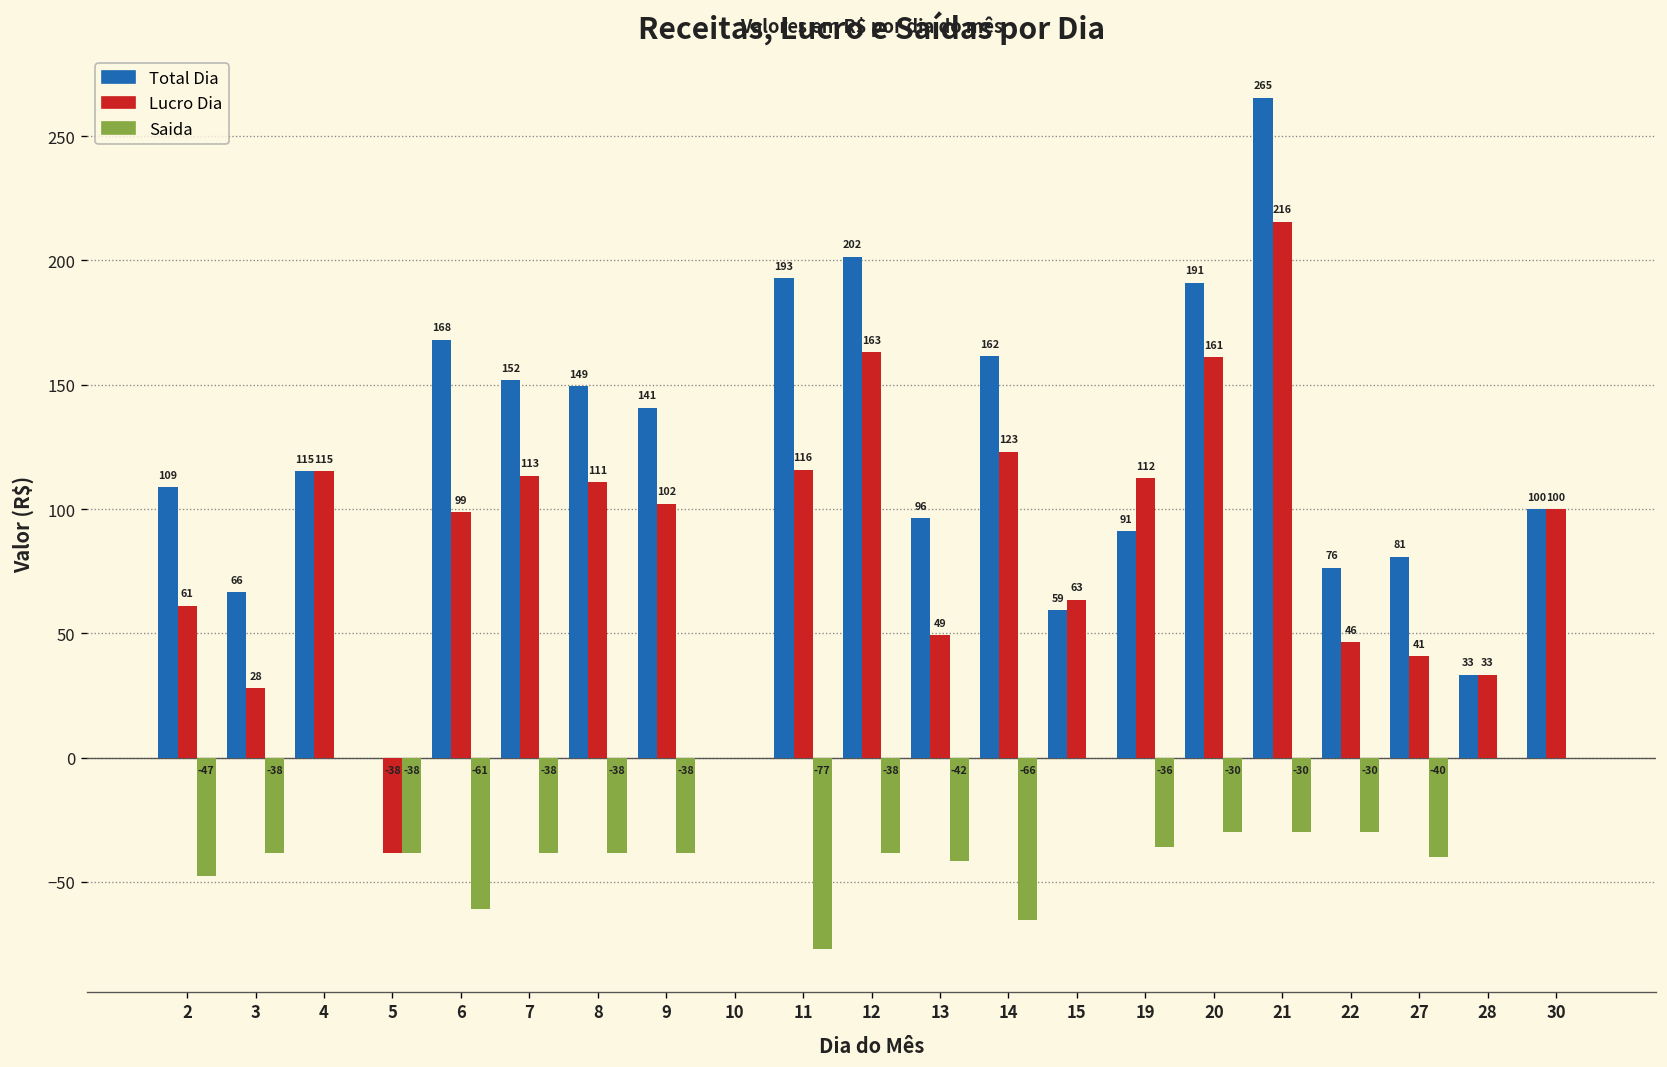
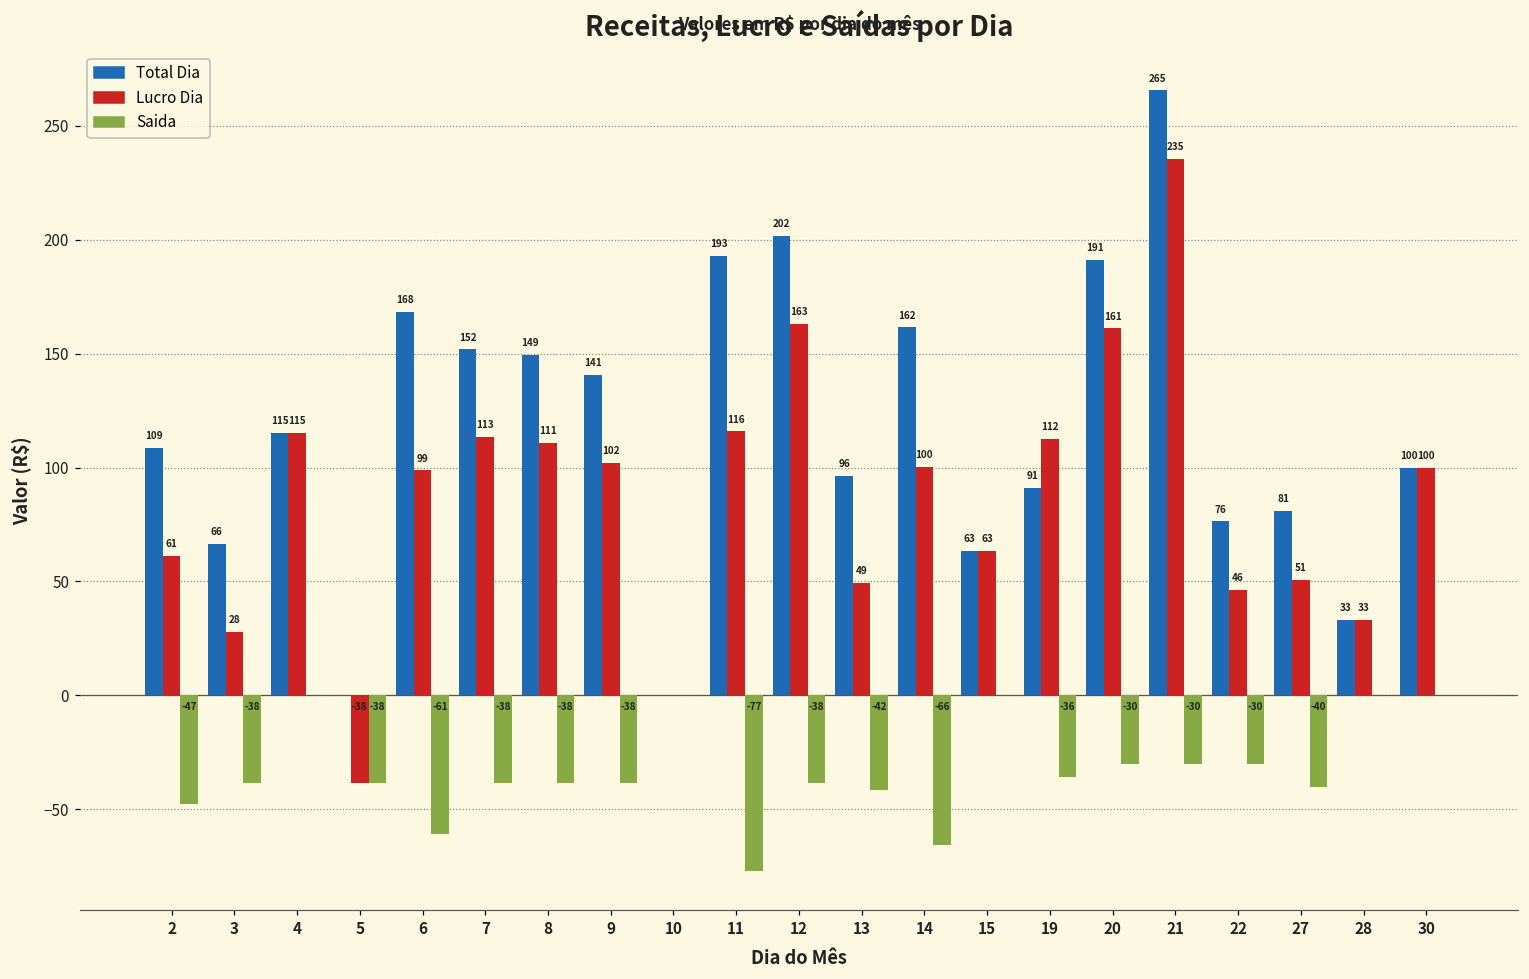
Lucro Dia, 14: 123 -> 100
Total Dia, 15: 59 -> 63
Lucro Dia, 21: 216 -> 235
Lucro Dia, 27: 41 -> 51
